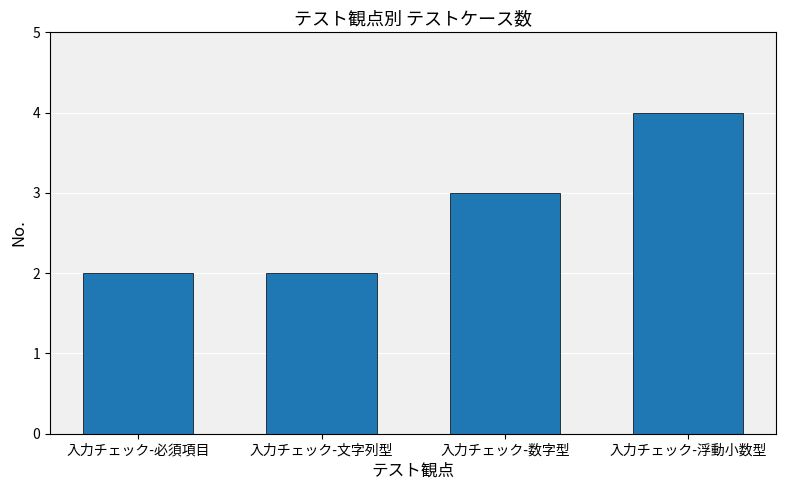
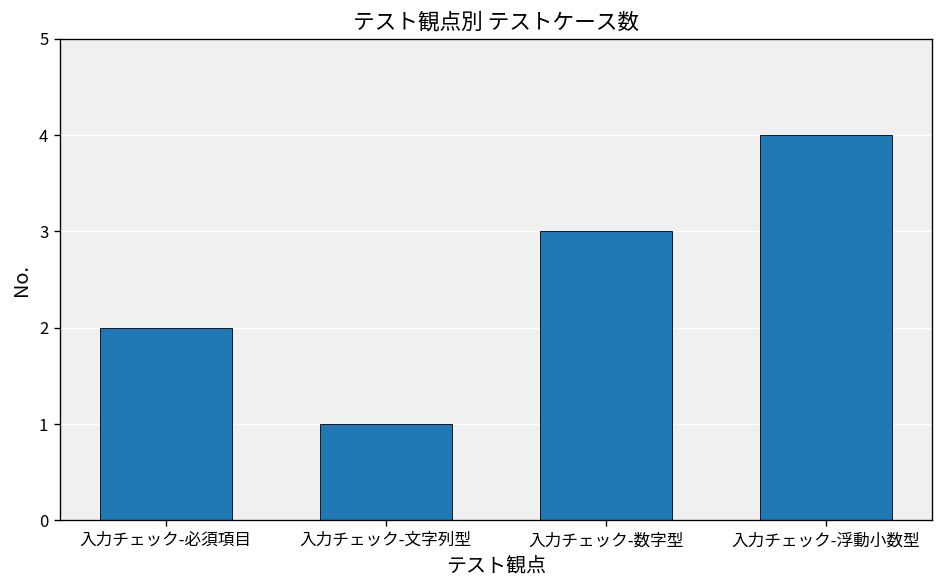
入力チェック-文字列型: 2 -> 1
